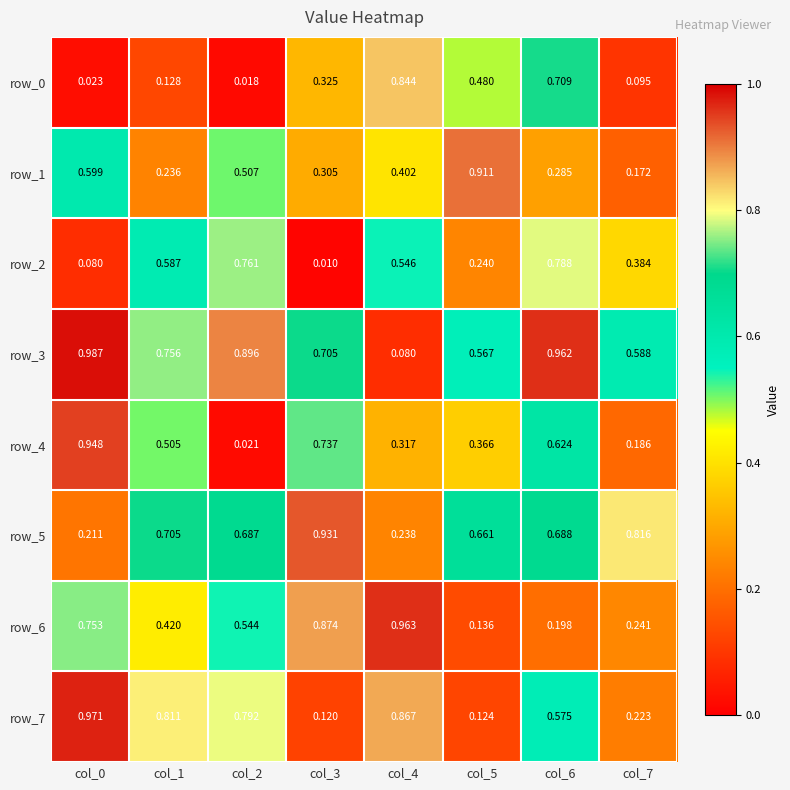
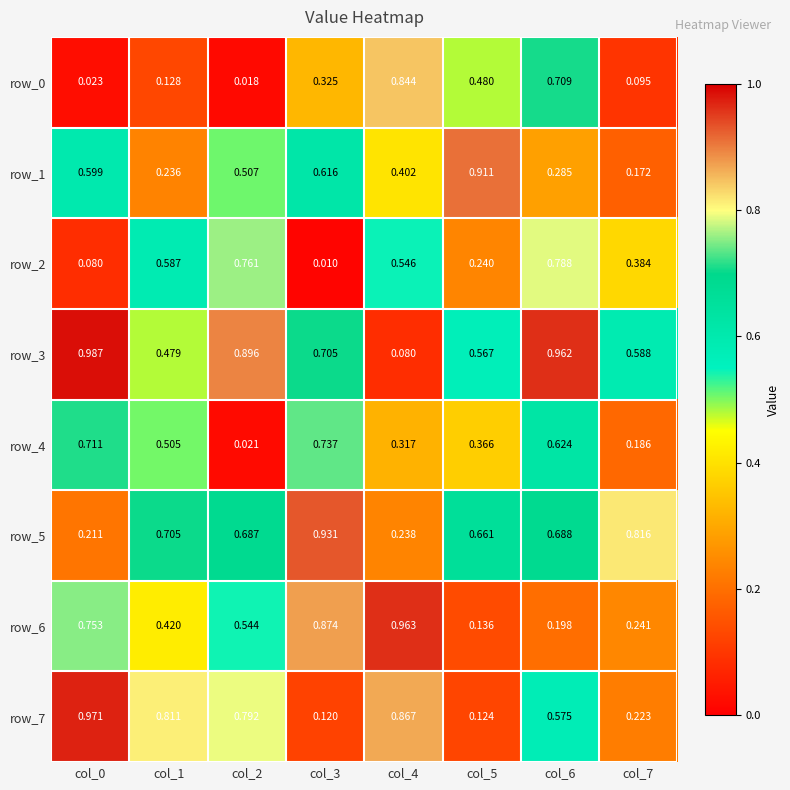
row_1, col_3: 0.305 -> 0.616
row_3, col_1: 0.756 -> 0.479
row_4, col_0: 0.948 -> 0.711
